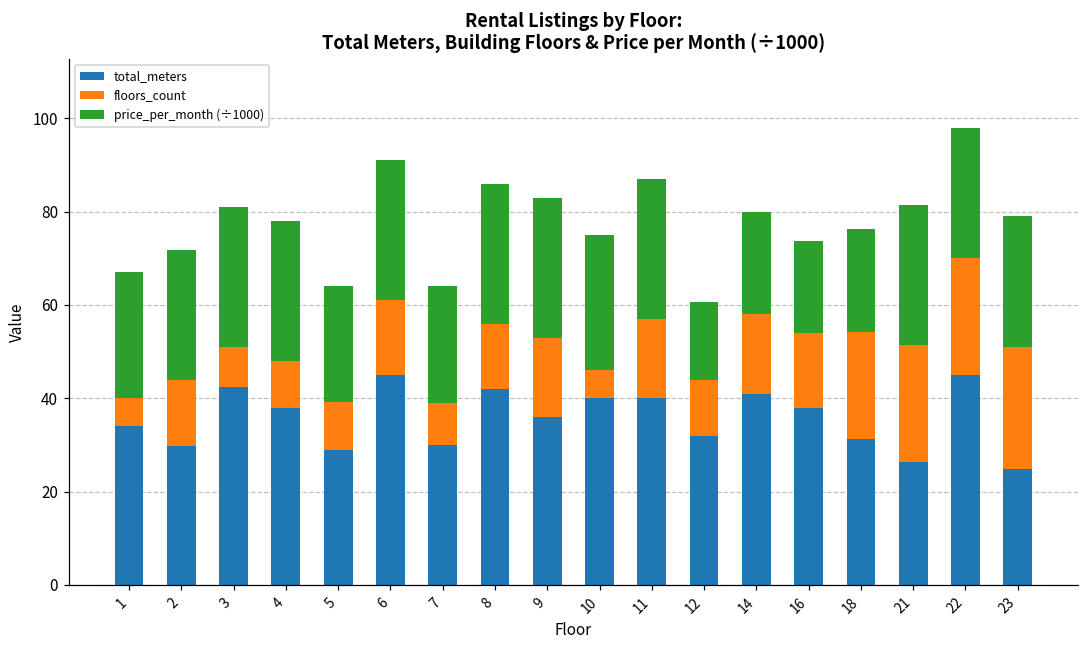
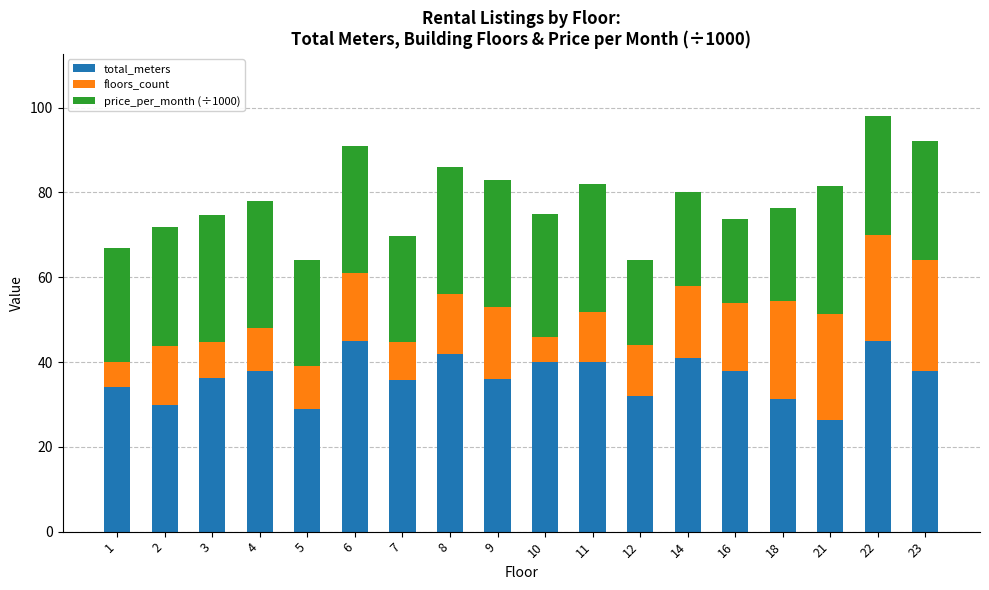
total_meters, 3: 43 -> 36
total_meters, 7: 30 -> 36
floors_count, 11: 17 -> 12
price_per_month (÷1000), 12: 17 -> 20
total_meters, 23: 25 -> 38
